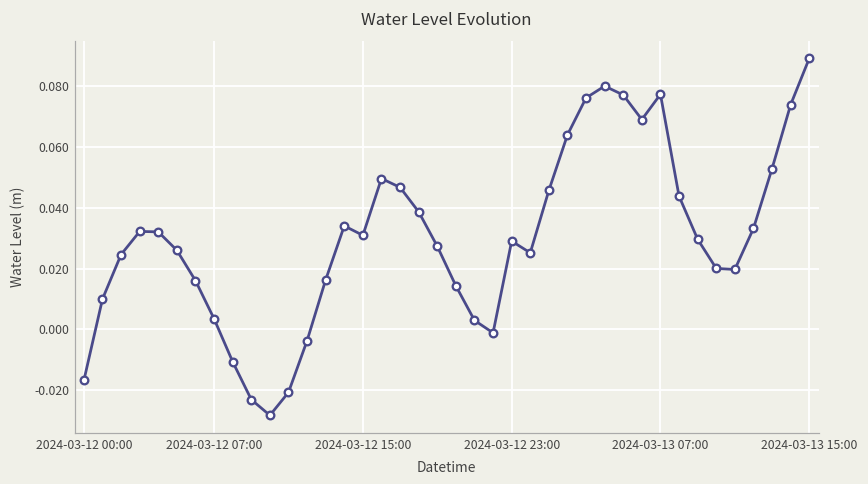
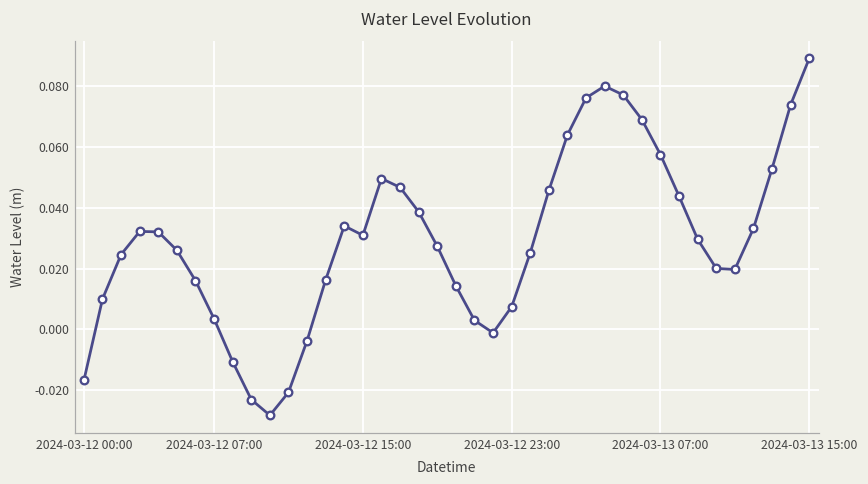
2024-03-12 23:00: 0.029 -> 0.007
2024-03-13 07:00: 0.077 -> 0.058
